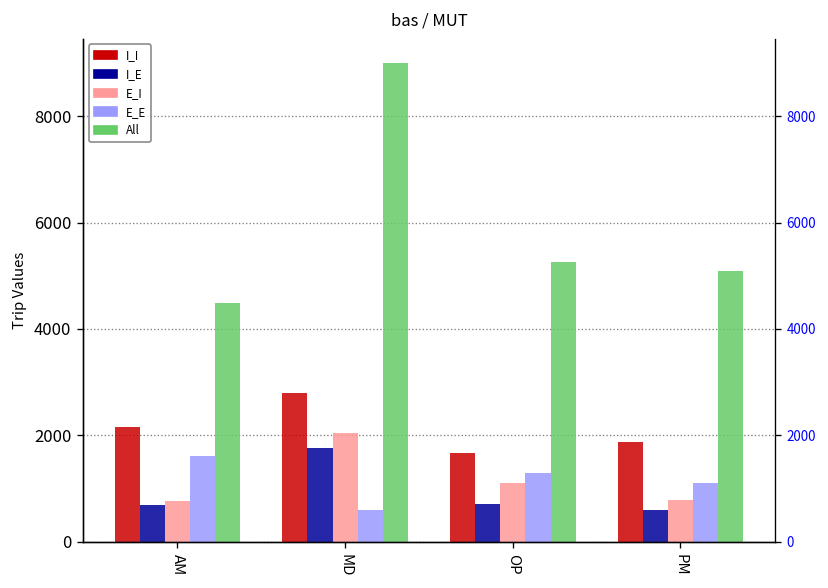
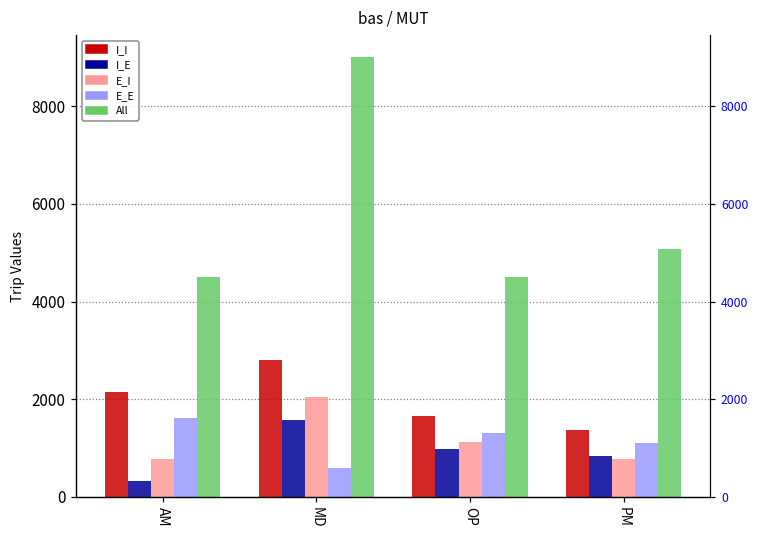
I_E, AM: 700 -> 300
I_E, MD: 1800 -> 1600
I_E, OP: 700 -> 1000
All, OP: 5300 -> 4500
I_I, PM: 1900 -> 1400
I_E, PM: 600 -> 800
